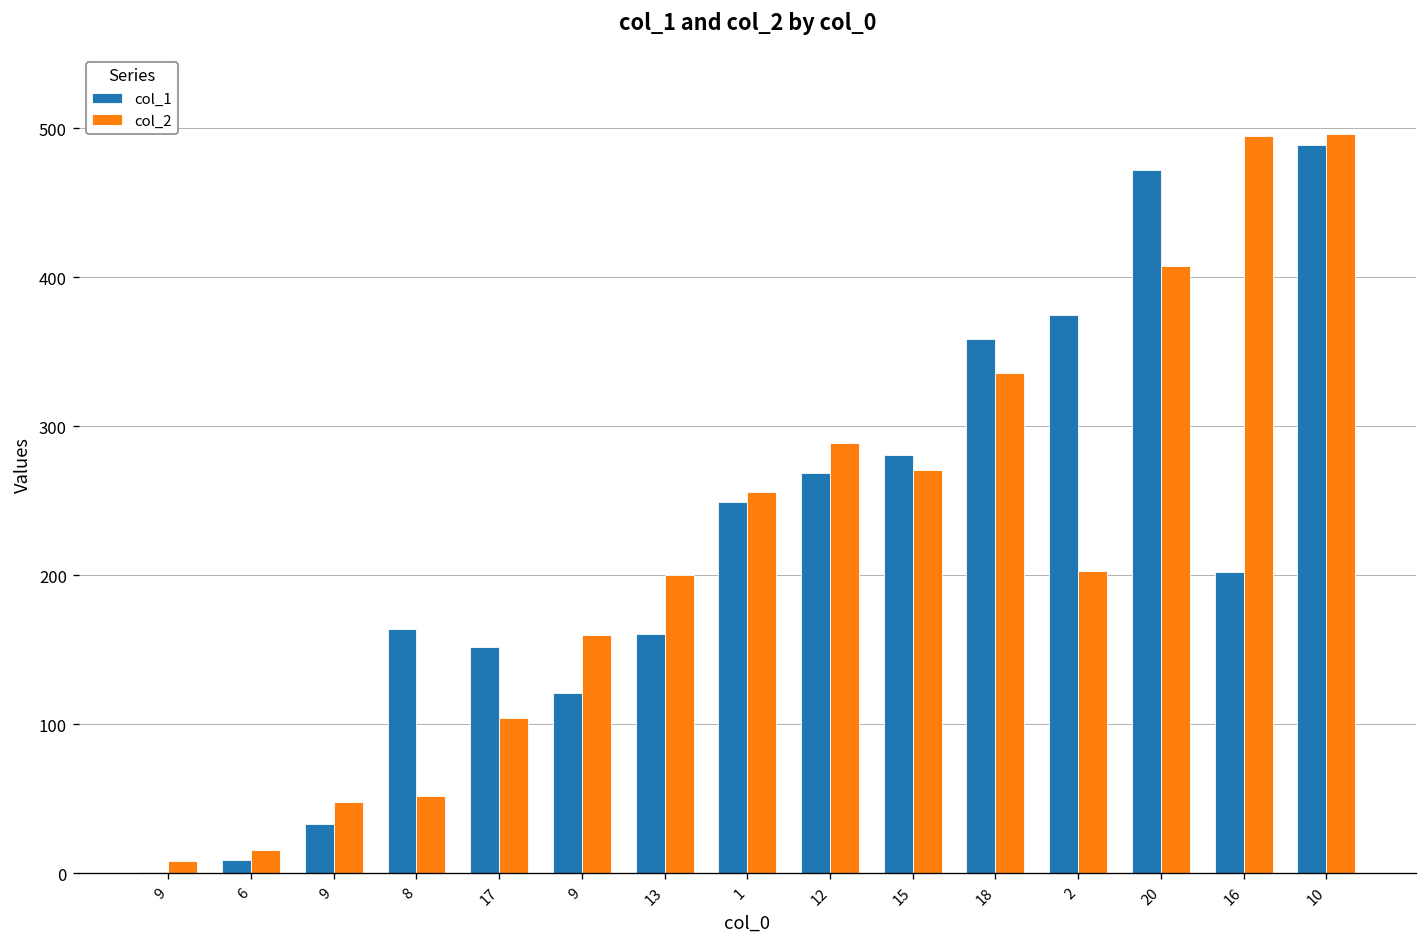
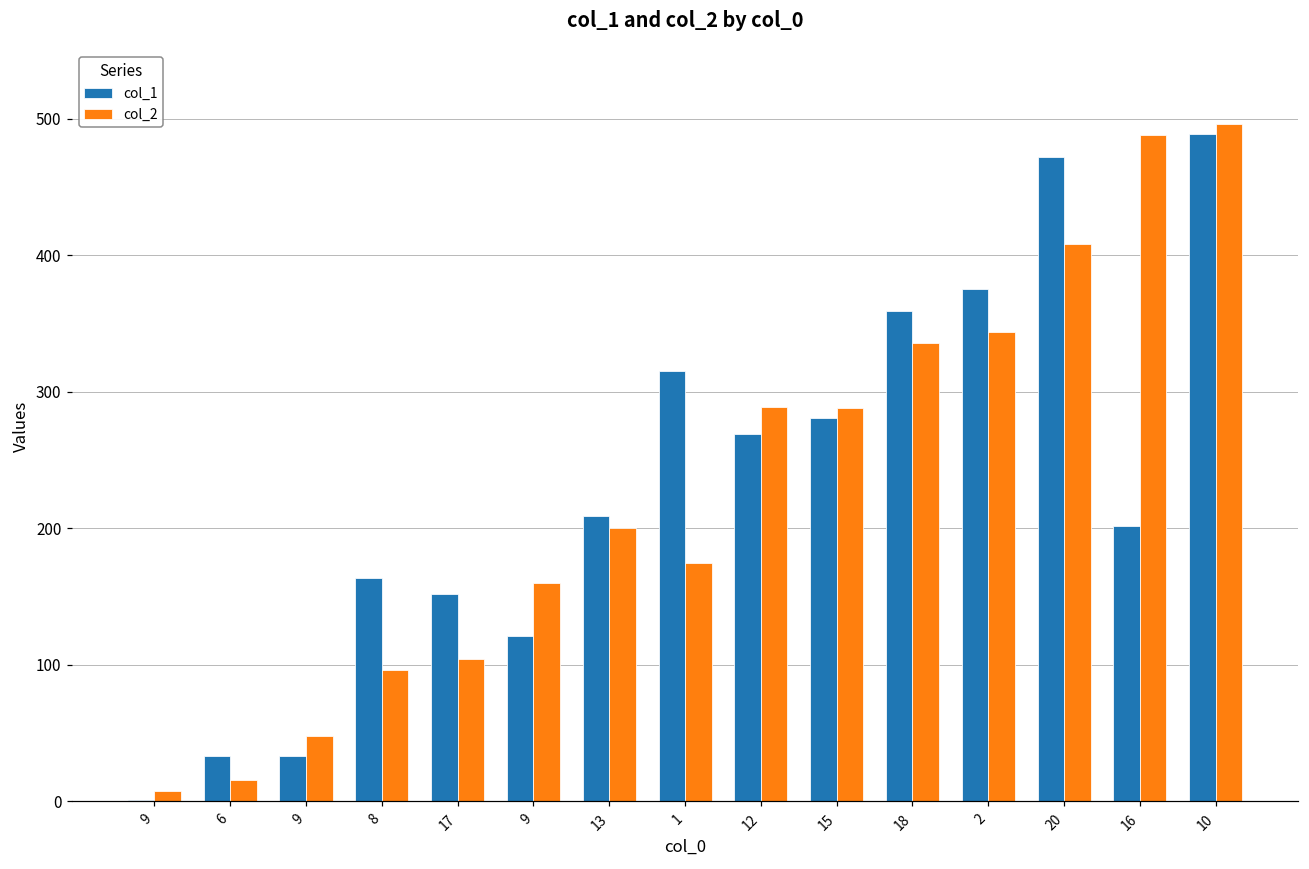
col_1, 6: 9 -> 33
col_2, 8: 52 -> 96
col_1, 13: 161 -> 209
col_1, 1: 249 -> 315
col_2, 1: 256 -> 175
col_2, 15: 271 -> 288
col_2, 2: 203 -> 344
col_2, 16: 495 -> 488
